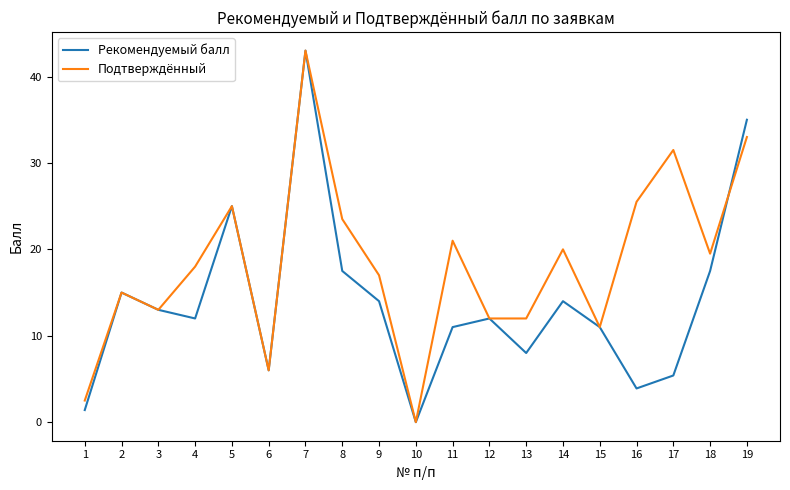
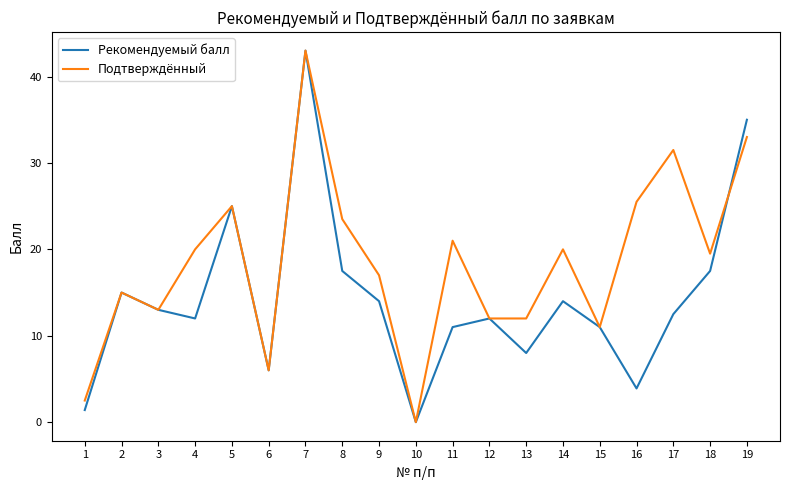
Подтверждённый, 4: 18 -> 20
Рекомендуемый балл, 17: 5 -> 13
